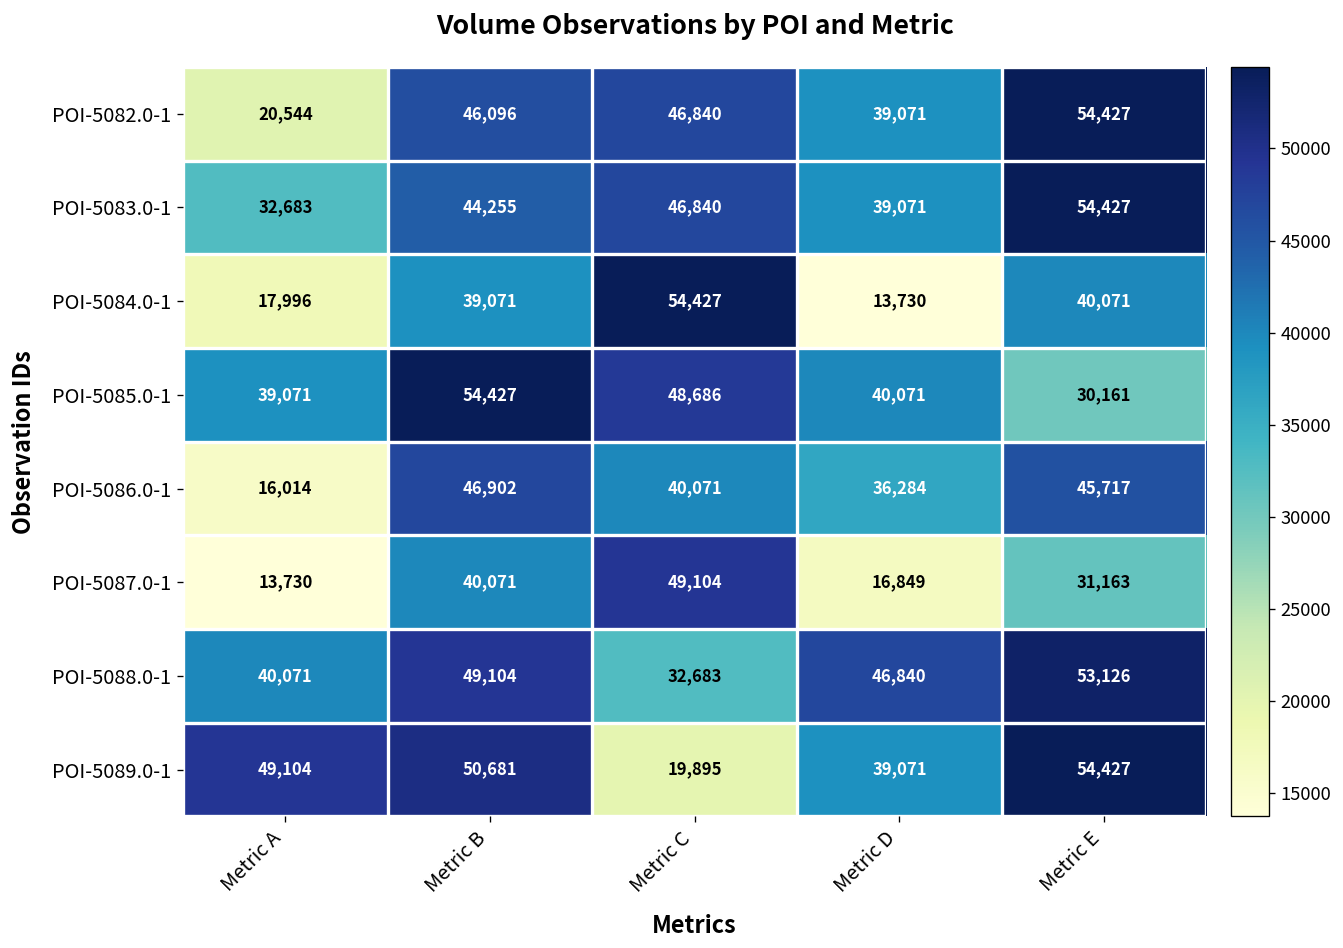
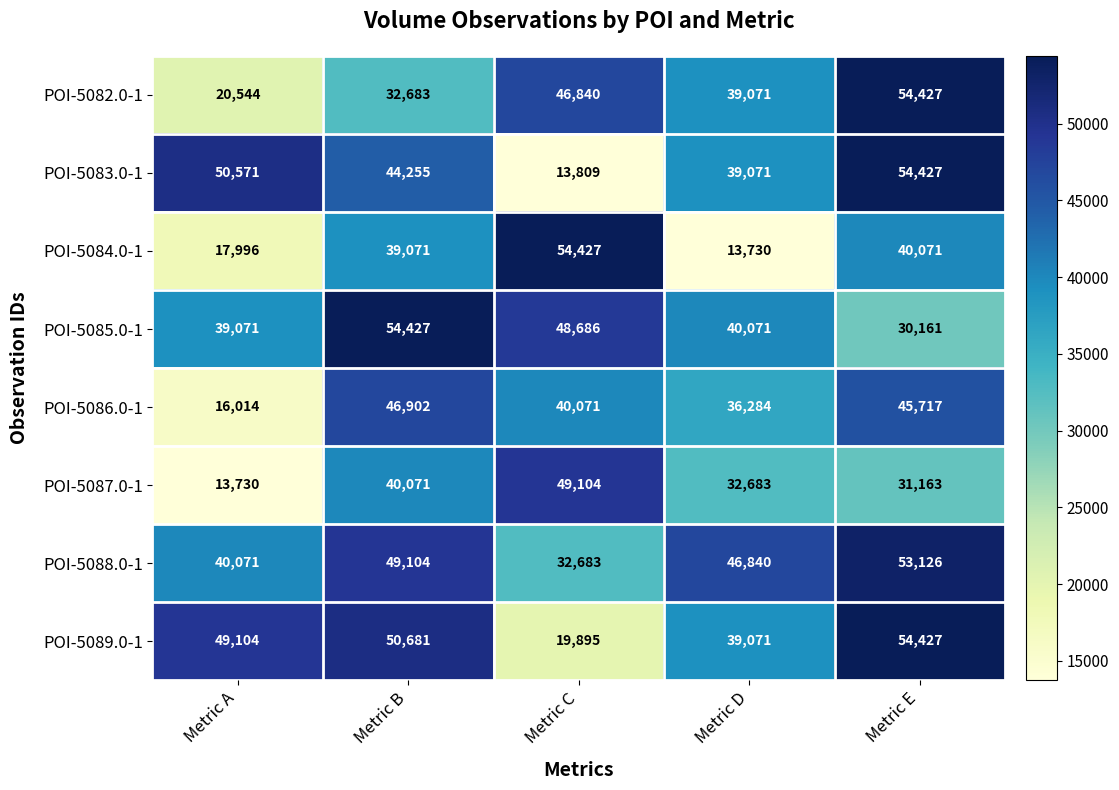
POI-5082.0-1, Metric B: 46,096 -> 32,683
POI-5083.0-1, Metric A: 32,683 -> 50,571
POI-5083.0-1, Metric C: 46,840 -> 13,809
POI-5087.0-1, Metric D: 16,849 -> 32,683
